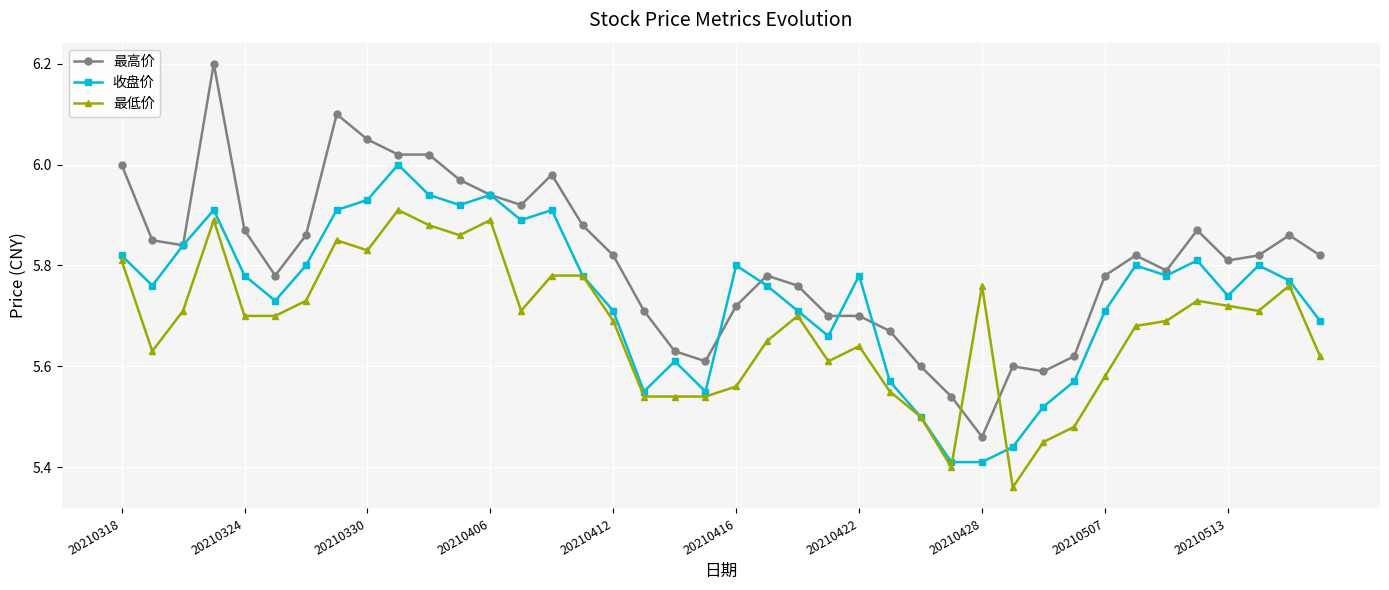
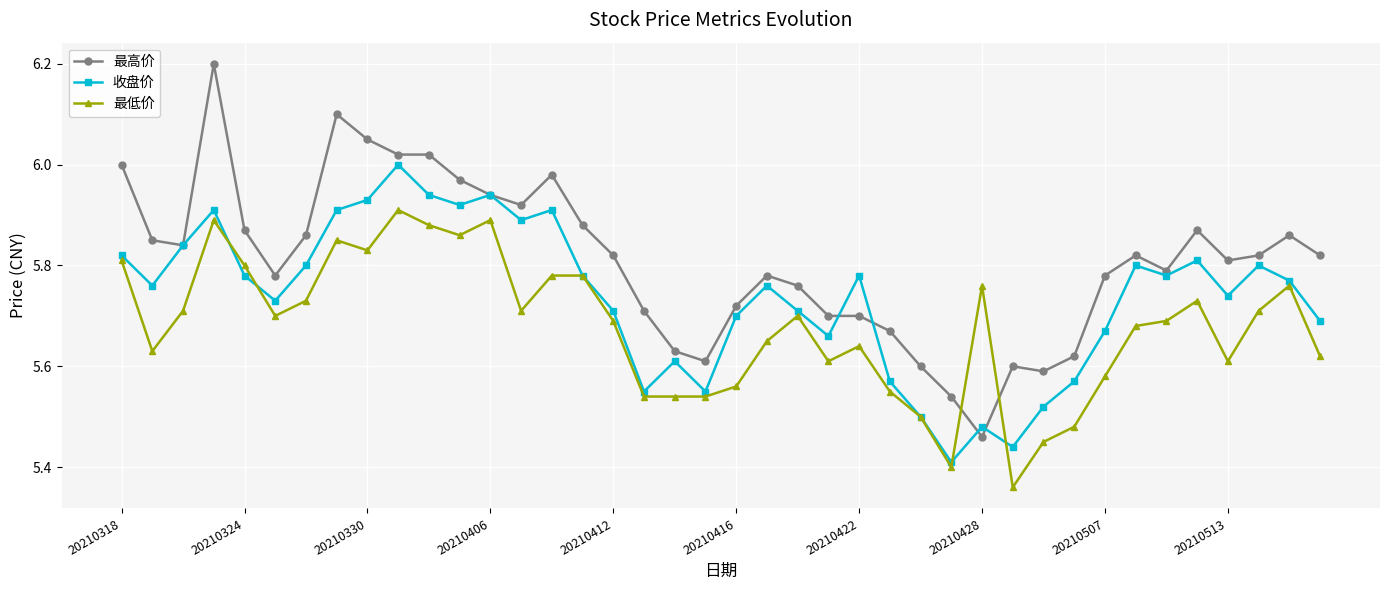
最低价, 20210324: 5.7 -> 5.8
收盘价, 20210416: 5.8 -> 5.7
收盘价, 20210428: 5.41 -> 5.48
收盘价, 20210507: 5.71 -> 5.67
最低价, 20210513: 5.72 -> 5.61
